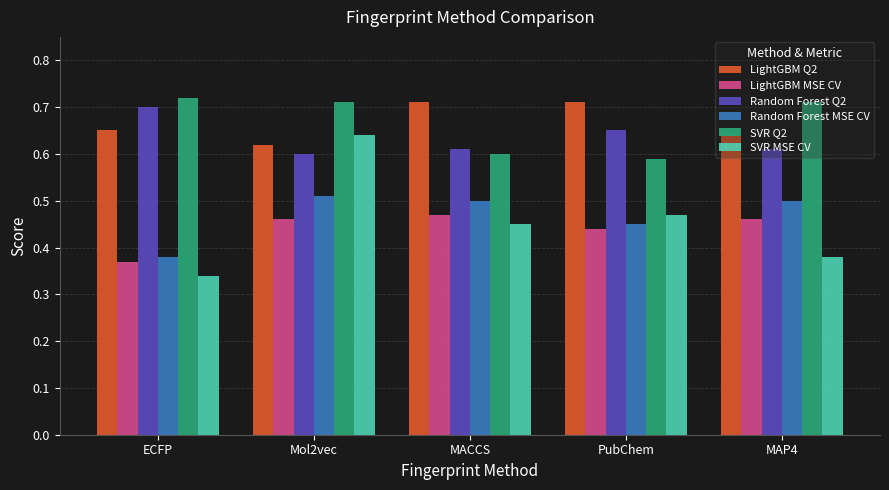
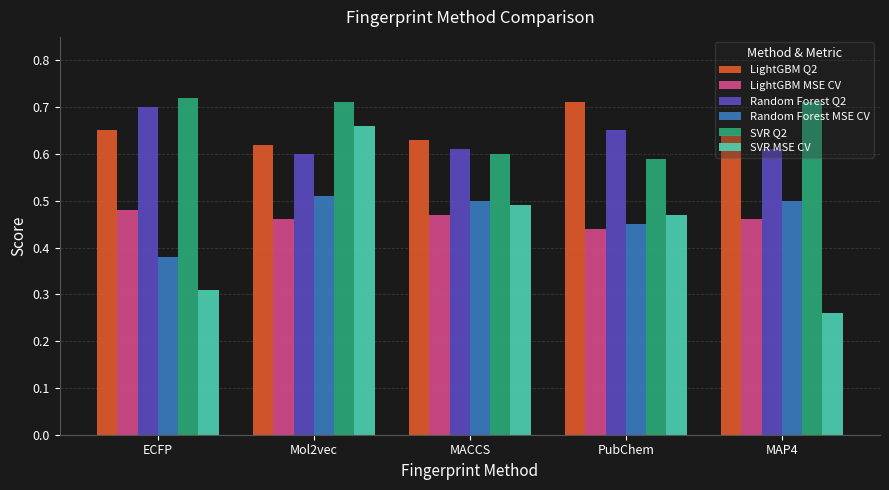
LightGBM MSE CV, ECFP: 0.37 -> 0.48
SVR MSE CV, ECFP: 0.34 -> 0.31
SVR MSE CV, Mol2vec: 0.64 -> 0.66
LightGBM Q2, MACCS: 0.71 -> 0.63
SVR MSE CV, MACCS: 0.45 -> 0.49
SVR MSE CV, MAP4: 0.38 -> 0.26
